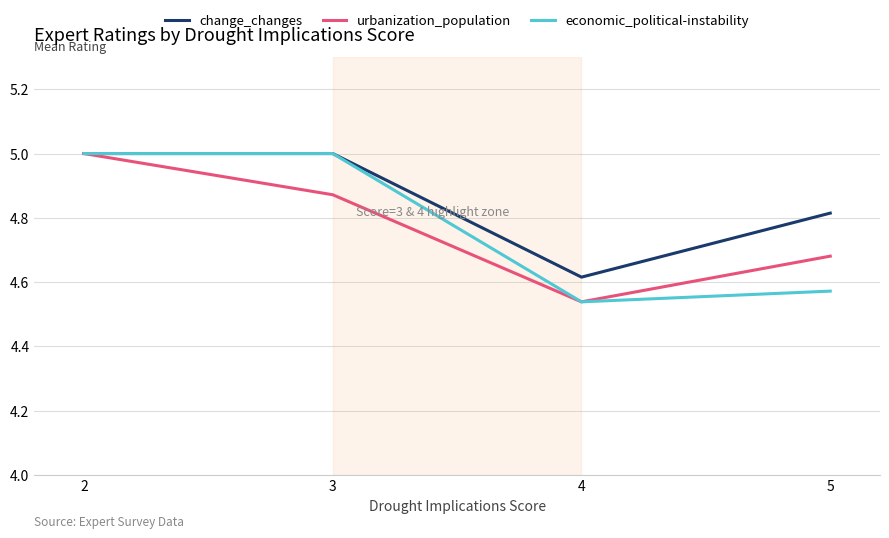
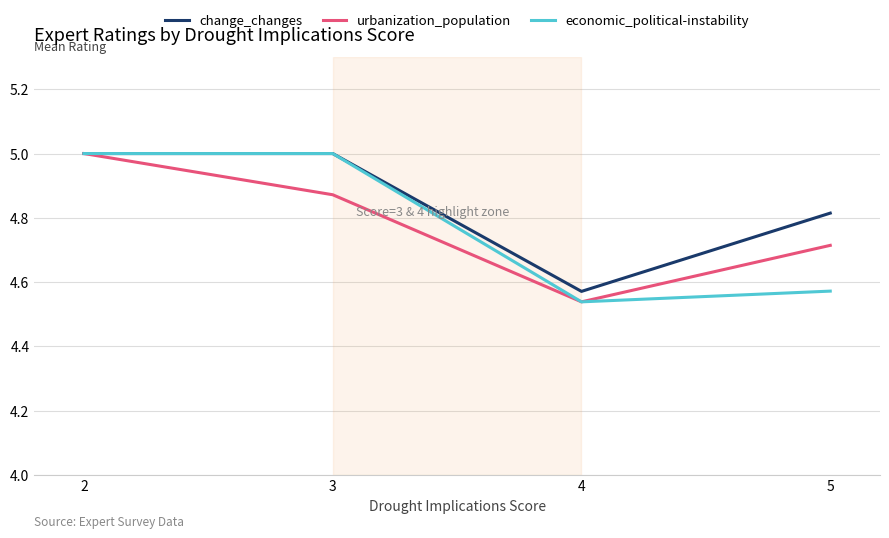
change_changes, 4: 4.62 -> 4.57
urbanization_population, 5: 4.68 -> 4.71
